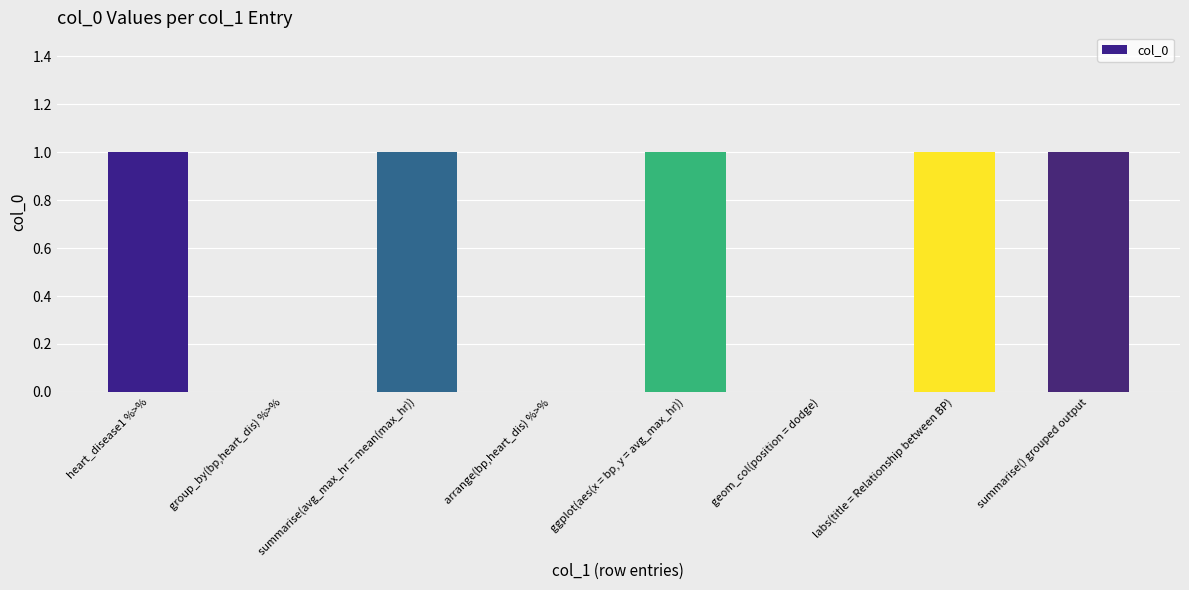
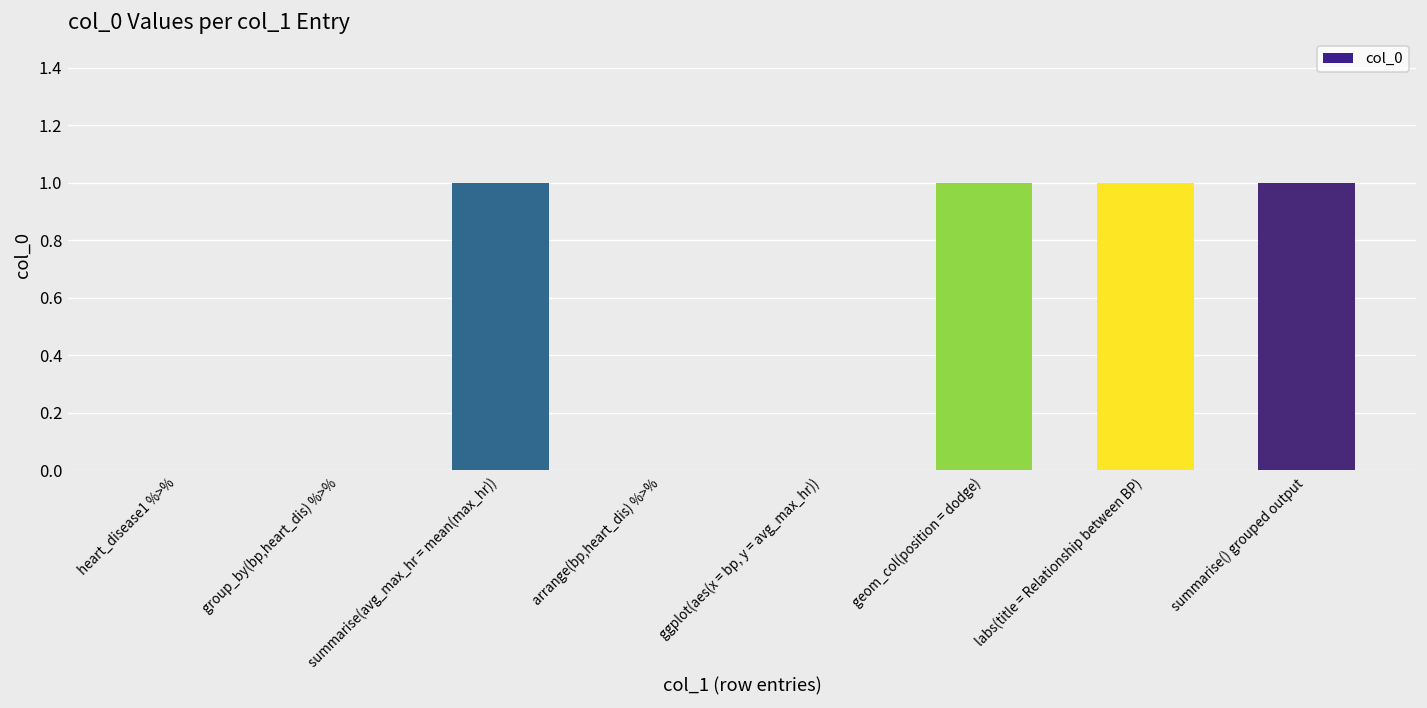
heart_disease1 %>%: 1 -> 0
ggplot(aes(x = bp, y = avg_max_hr)): 1 -> 0
geom_col(position = dodge): 0 -> 1
